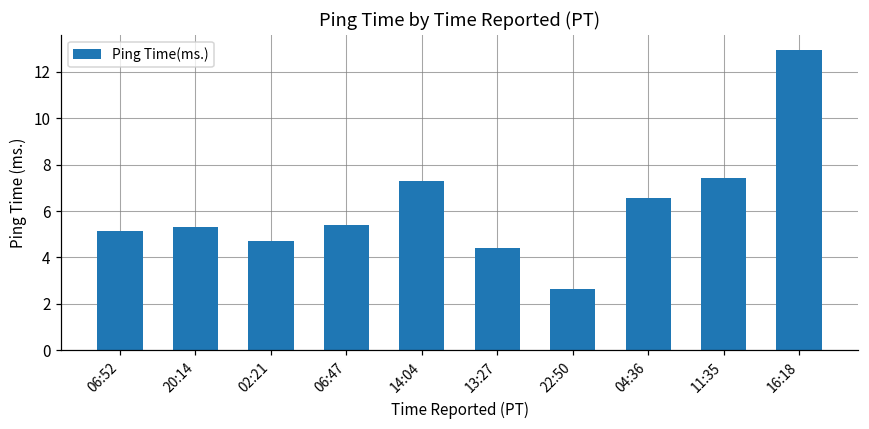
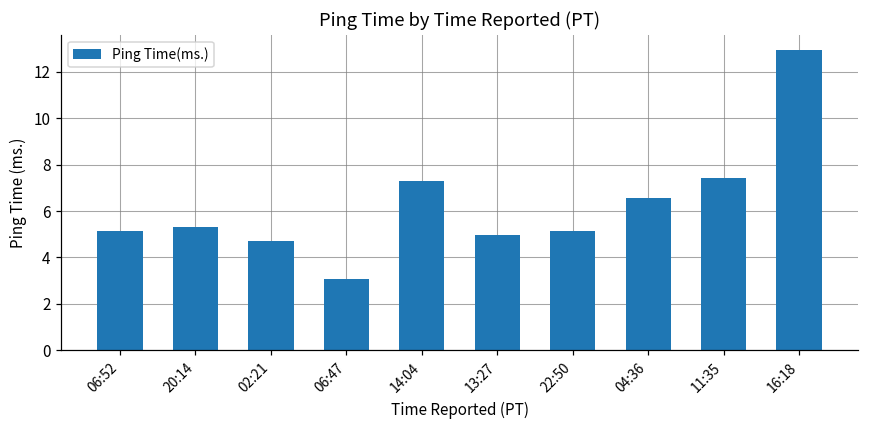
06:47: 5.4 -> 3.1
13:27: 4.4 -> 5.0
22:50: 2.7 -> 5.2
